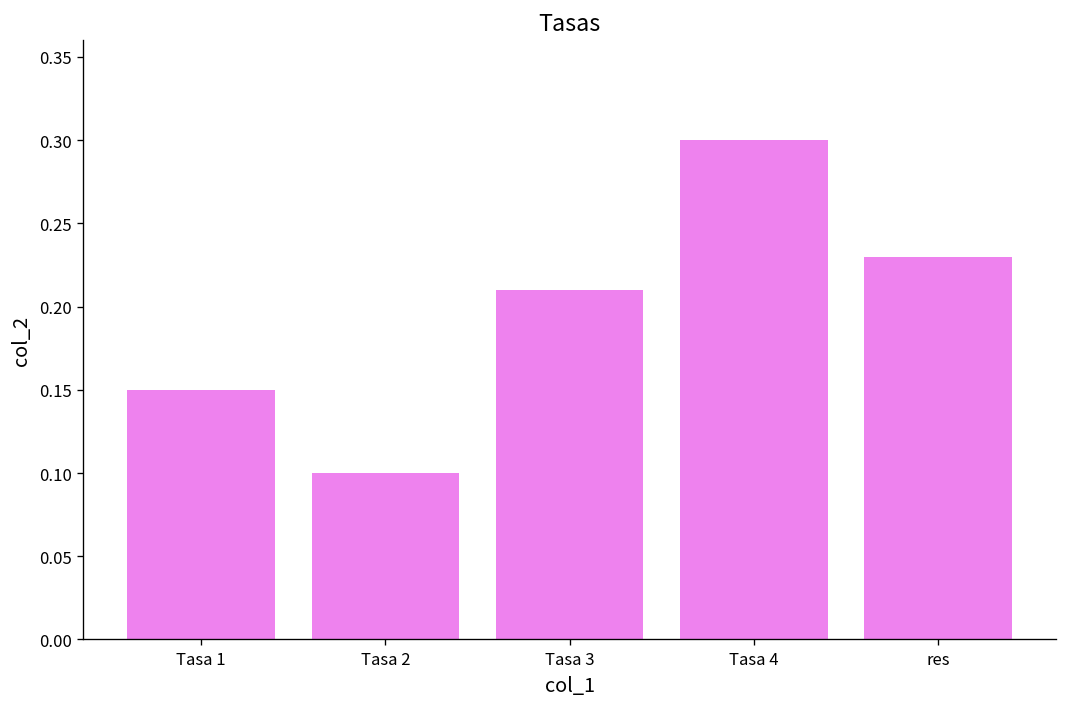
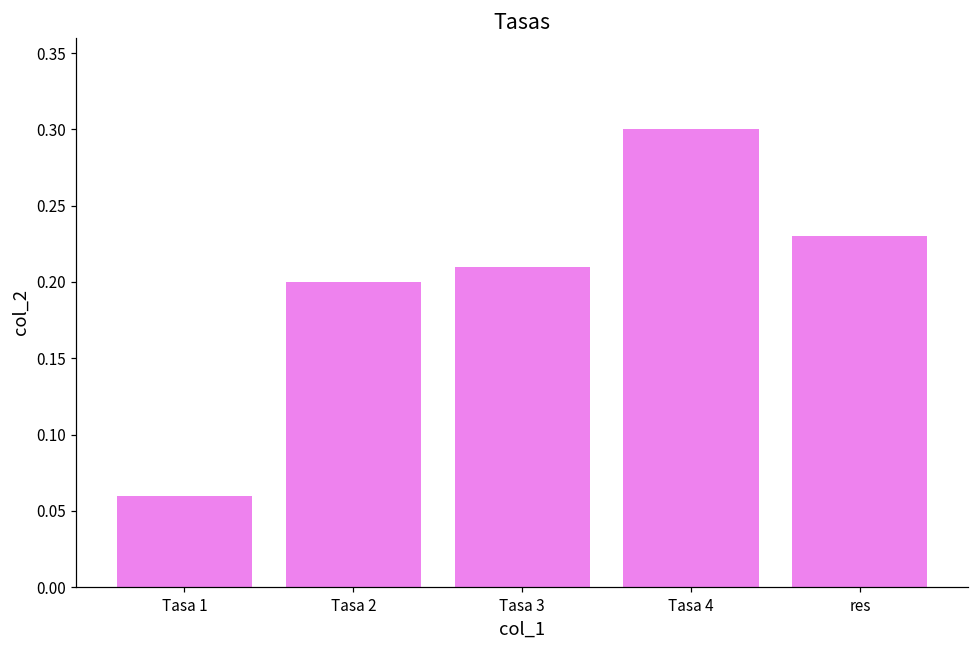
Tasa 1: 0.15 -> 0.06
Tasa 2: 0.1 -> 0.2
